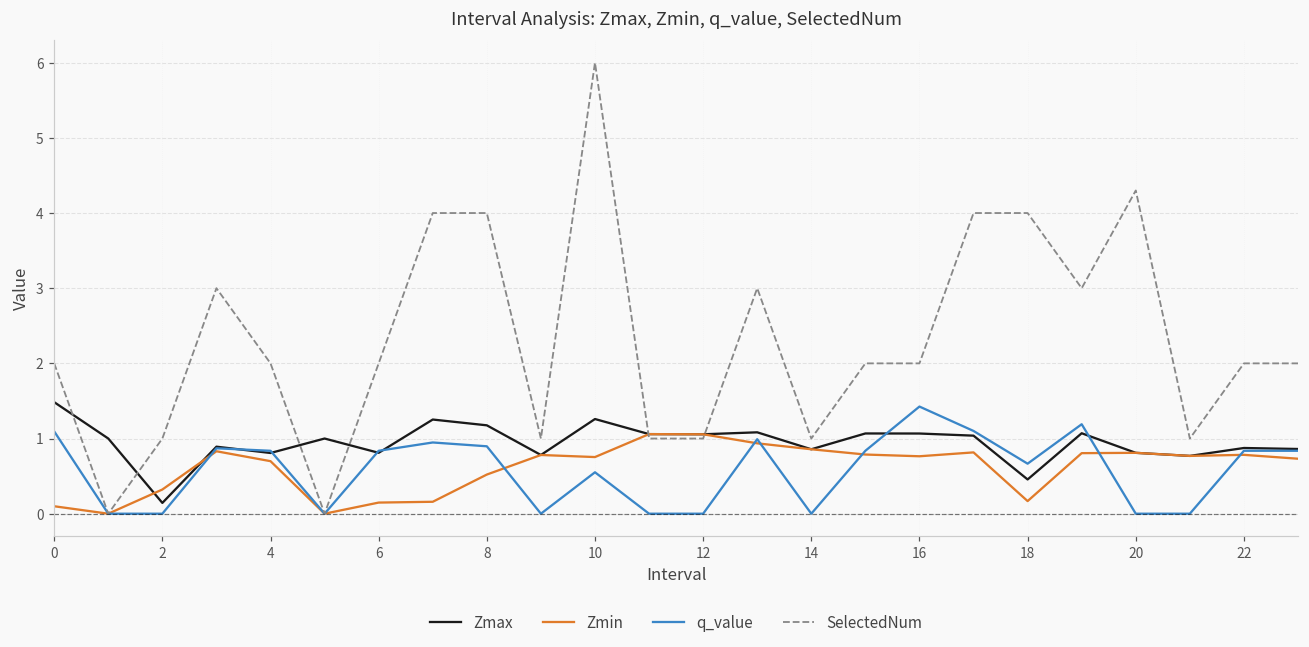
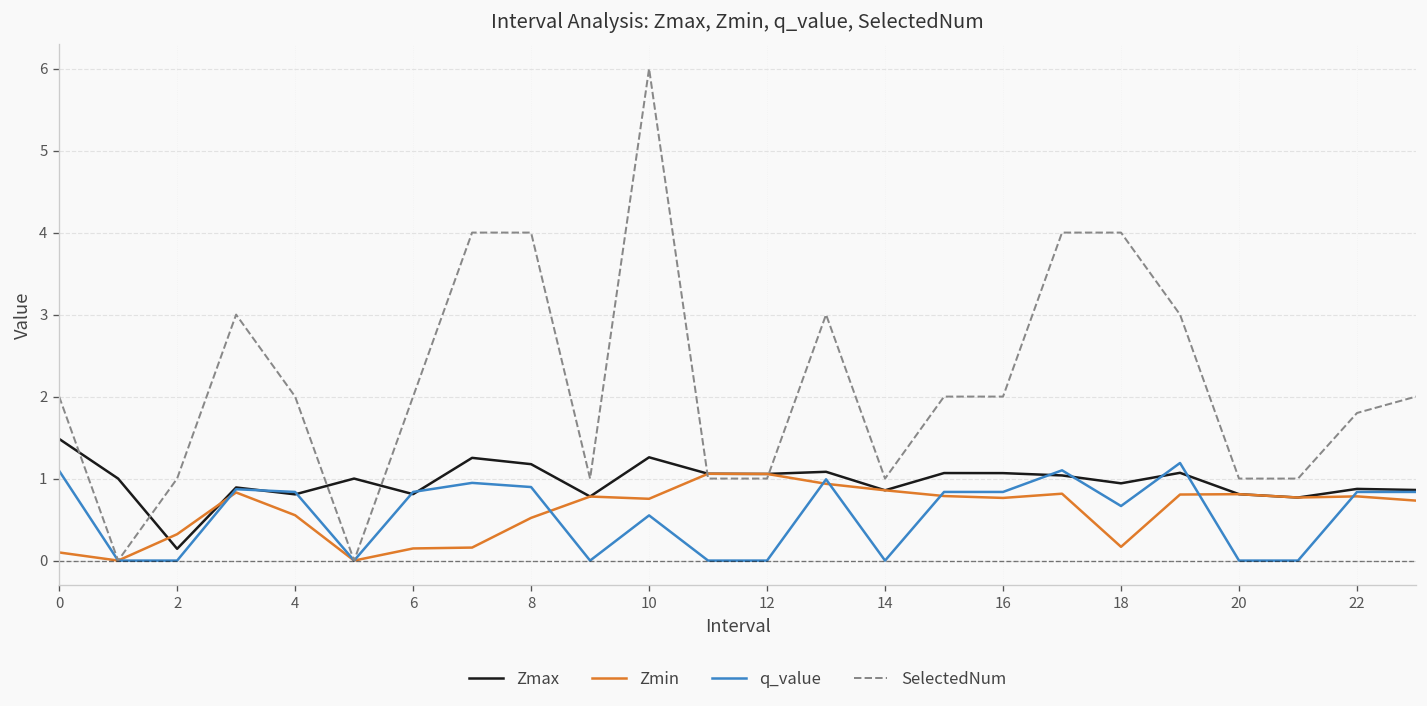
Zmin, 4: 0.7 -> 0.6
q_value, 16: 1.4 -> 0.8
Zmax, 18: 0.5 -> 0.9
SelectedNum, 20: 4.3 -> 1.0
SelectedNum, 22: 2.0 -> 1.8
